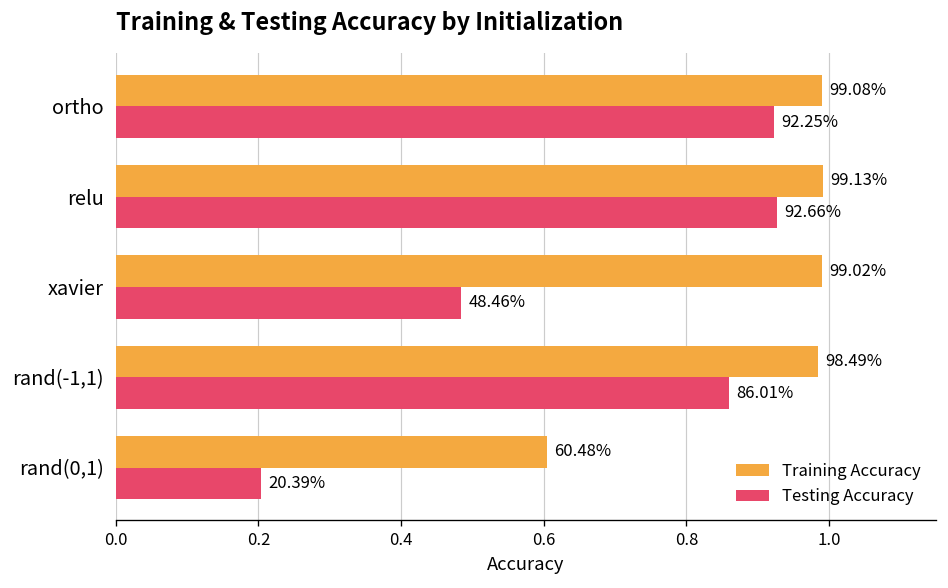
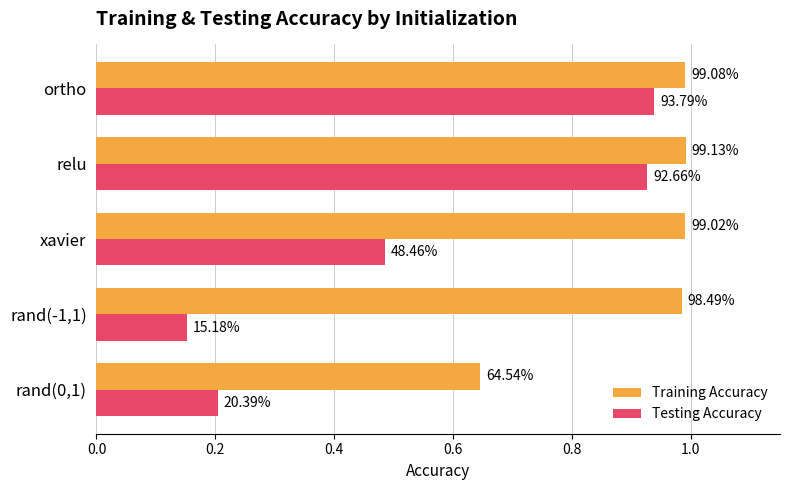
Testing Accuracy, ortho: 92.25% -> 93.79%
Testing Accuracy, rand(-1,1): 86.01% -> 15.18%
Training Accuracy, rand(0,1): 60.48% -> 64.54%
